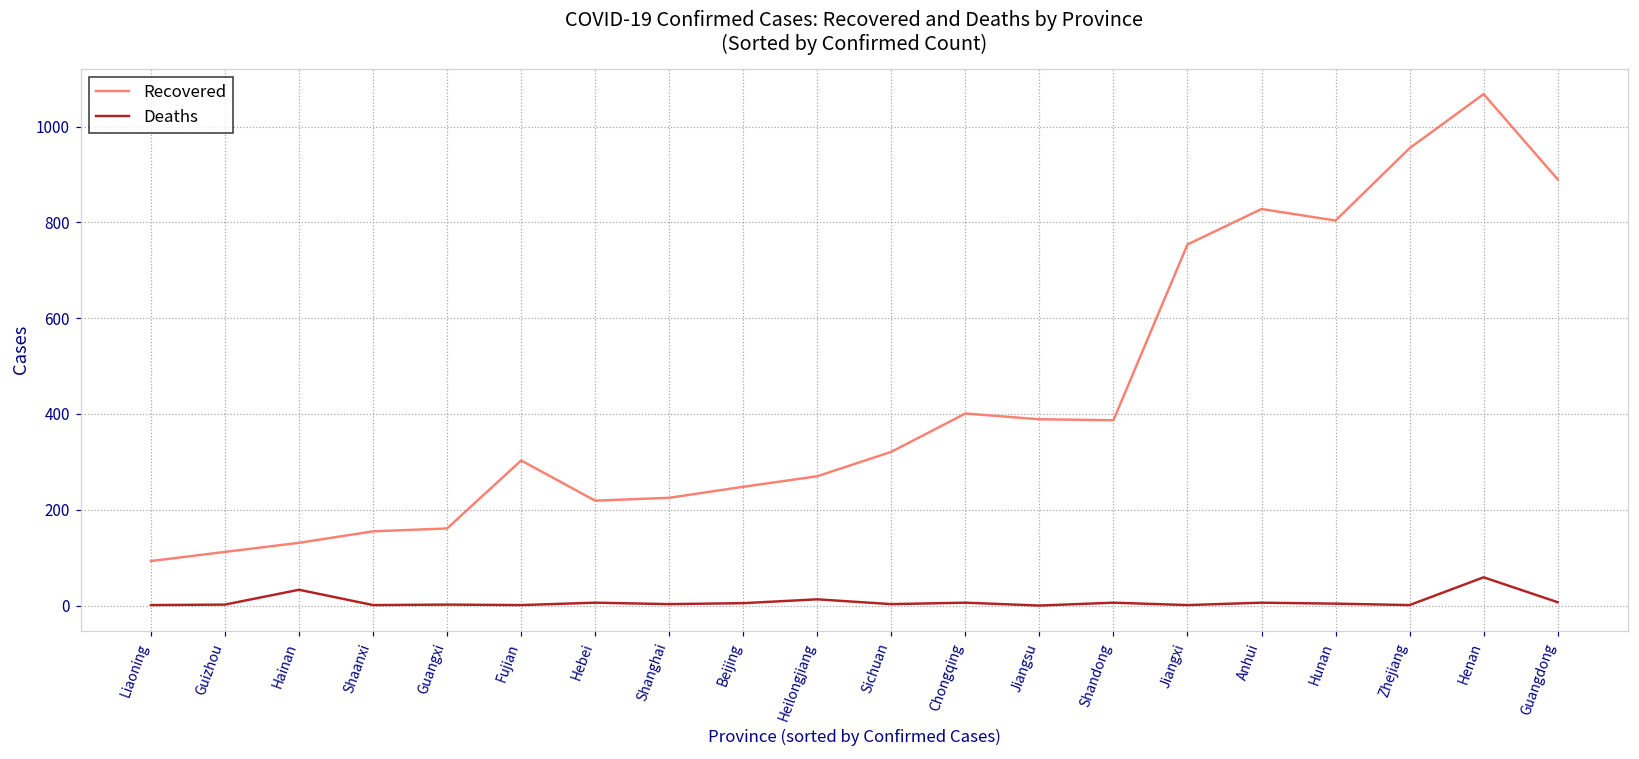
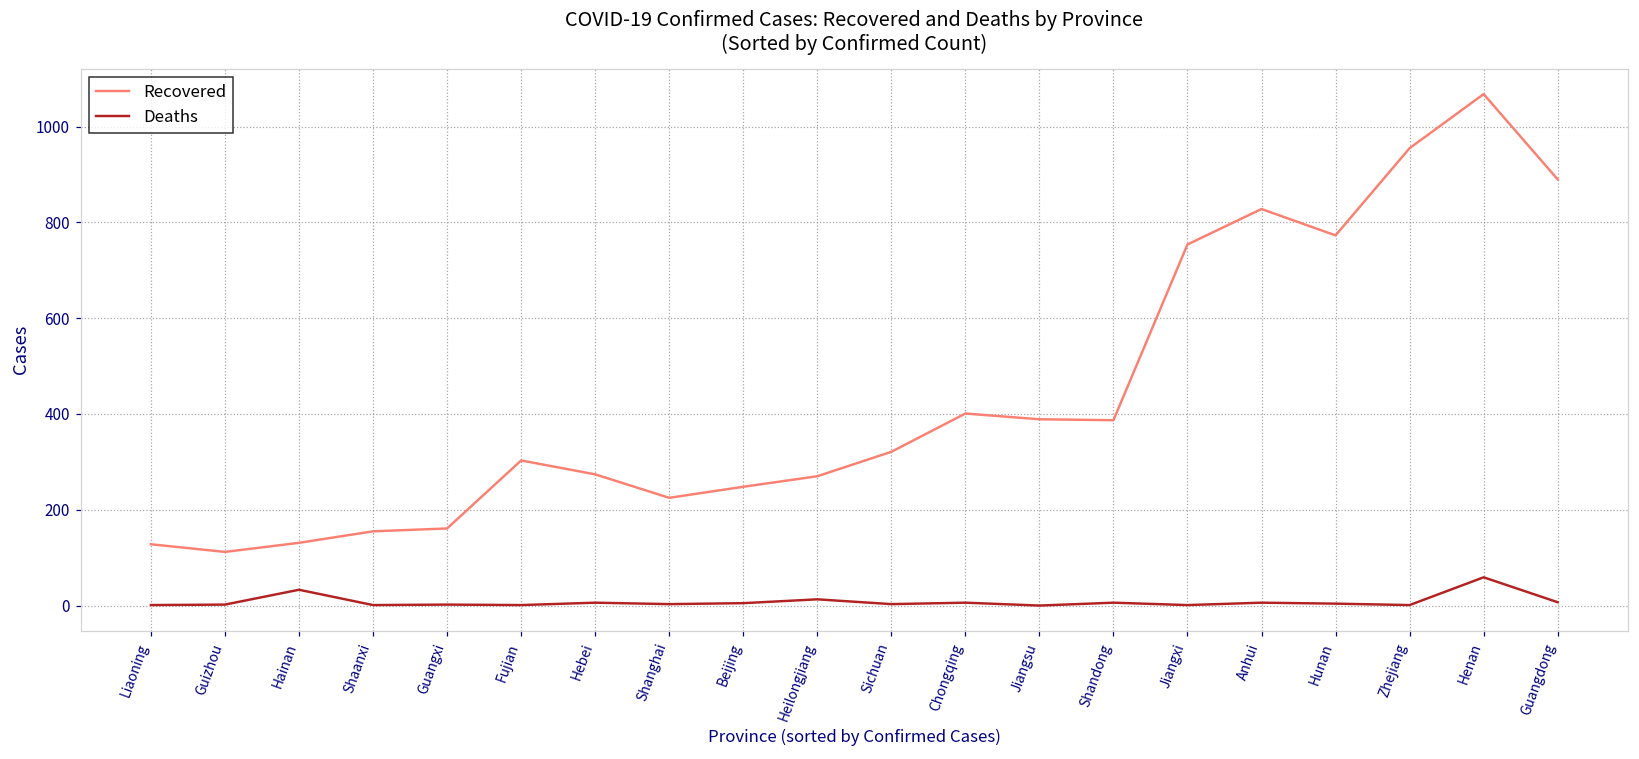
Recovered, Liaoning: 90 -> 130
Recovered, Hebei: 220 -> 270
Recovered, Hunan: 800 -> 770
